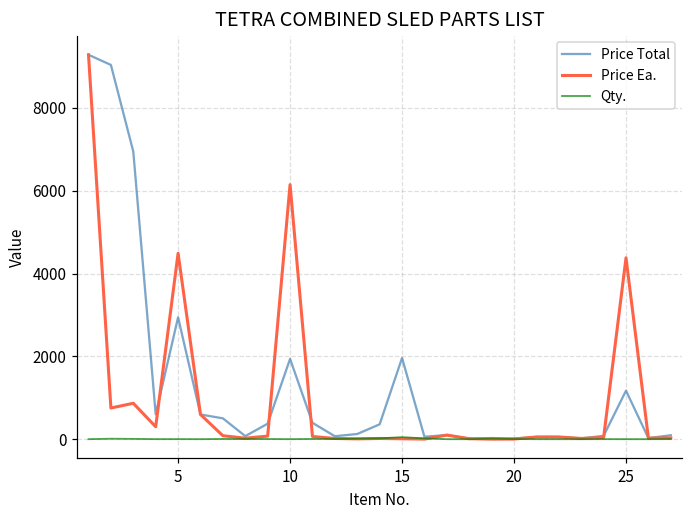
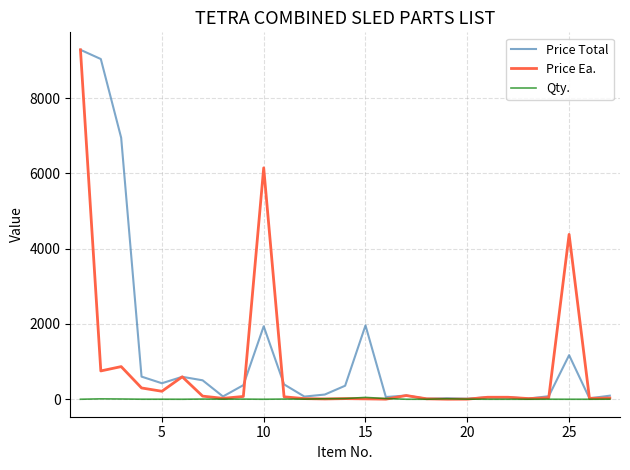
Price Total, 5: 2900 -> 400
Price Ea., 5: 4500 -> 200
